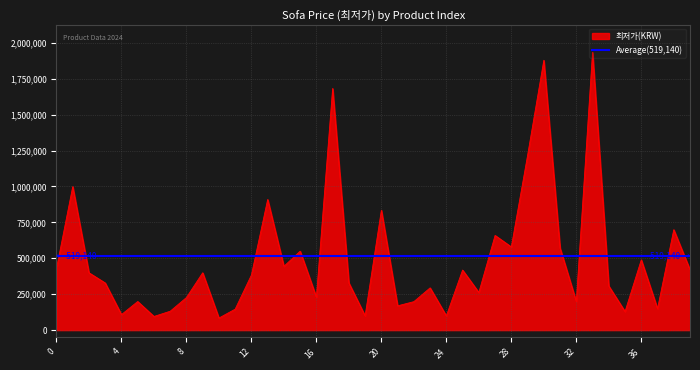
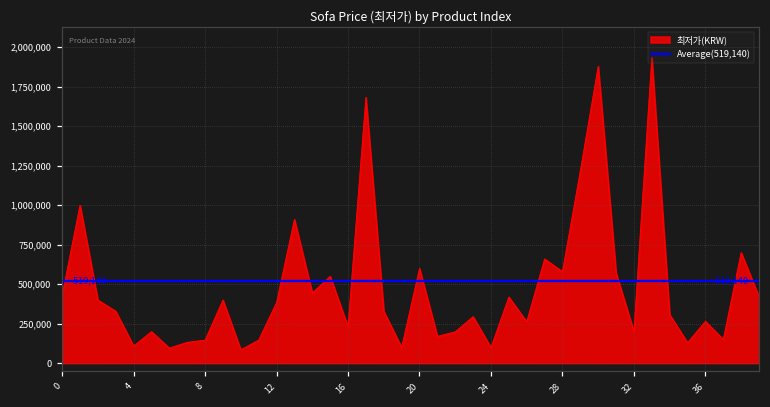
8: 230,000 -> 150,000
20: 830,000 -> 600,000
36: 490,000 -> 260,000
